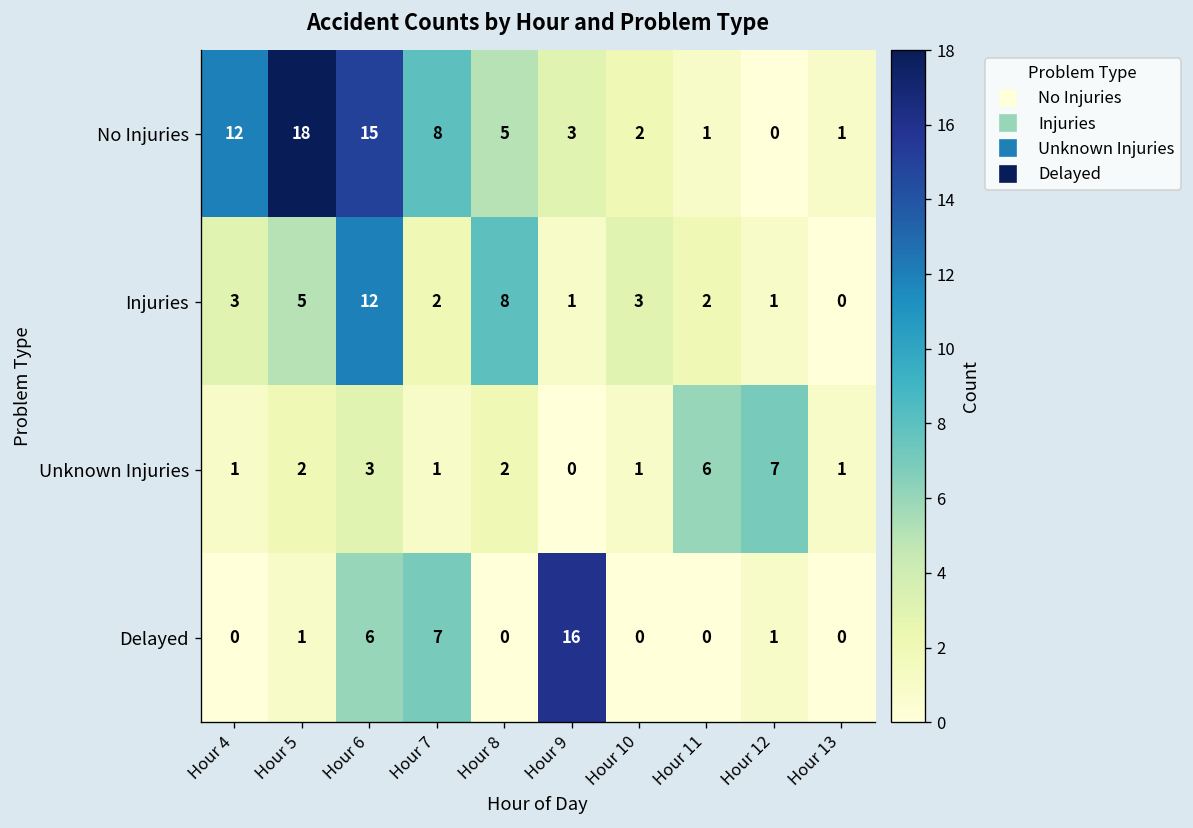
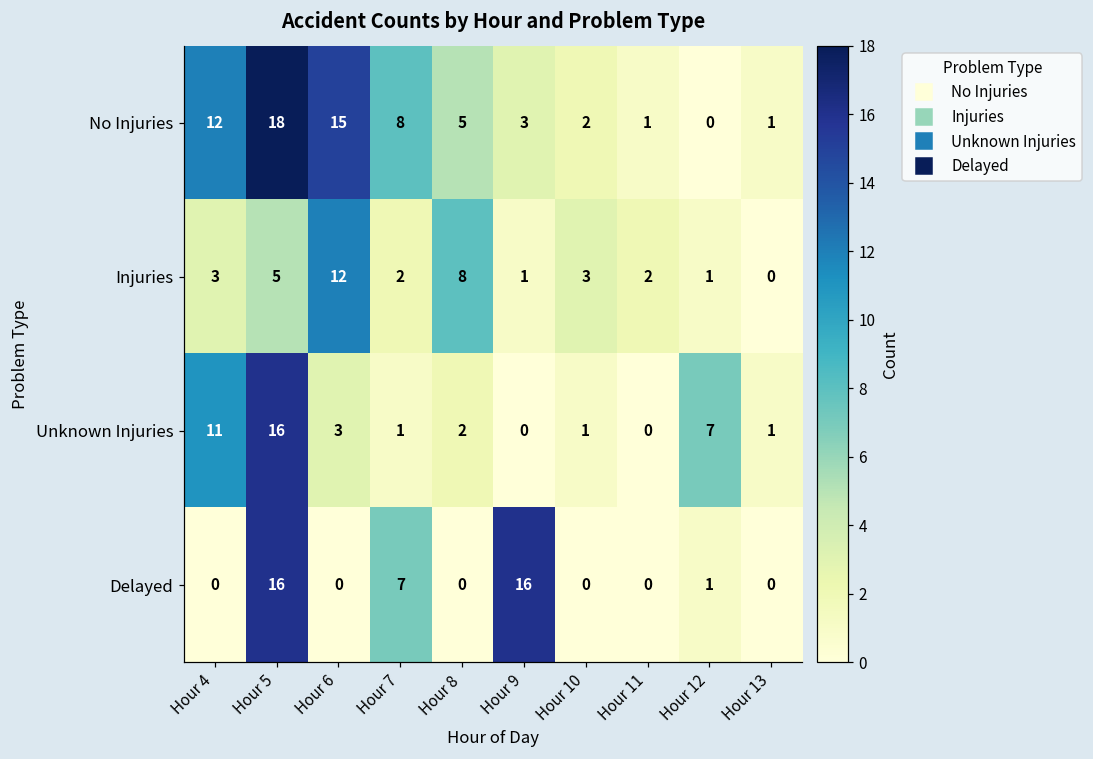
Unknown Injuries, Hour 4: 1 -> 11
Unknown Injuries, Hour 5: 2 -> 16
Unknown Injuries, Hour 11: 6 -> 0
Delayed, Hour 5: 1 -> 16
Delayed, Hour 6: 6 -> 0
